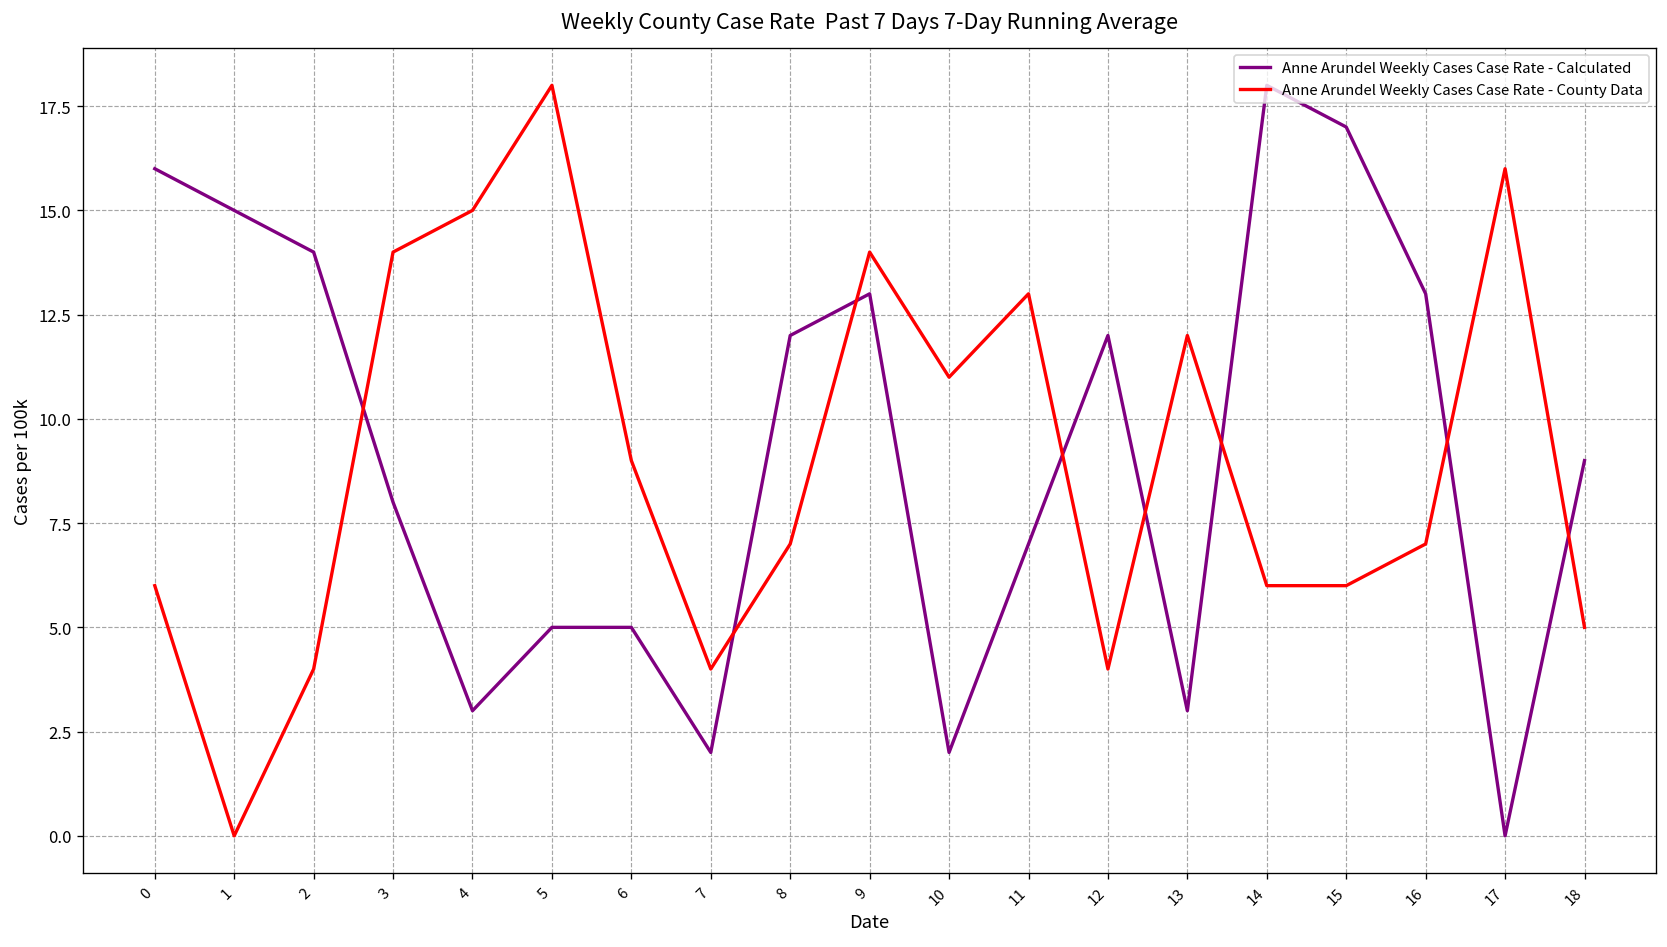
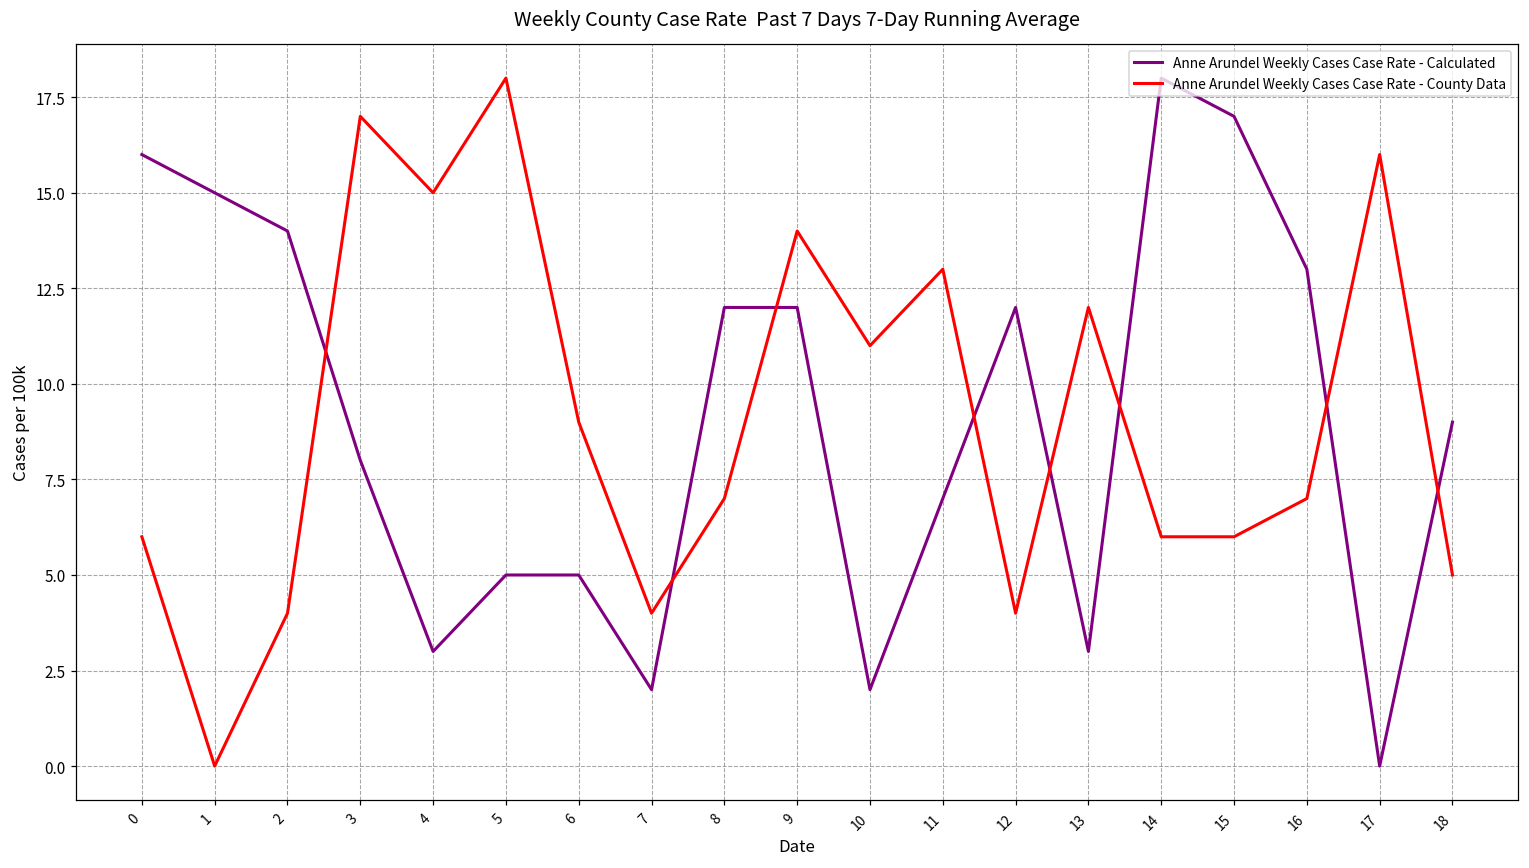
Anne Arundel Weekly Cases Case Rate - County Data, 3: 14 -> 17
Anne Arundel Weekly Cases Case Rate - Calculated, 9: 13 -> 12
